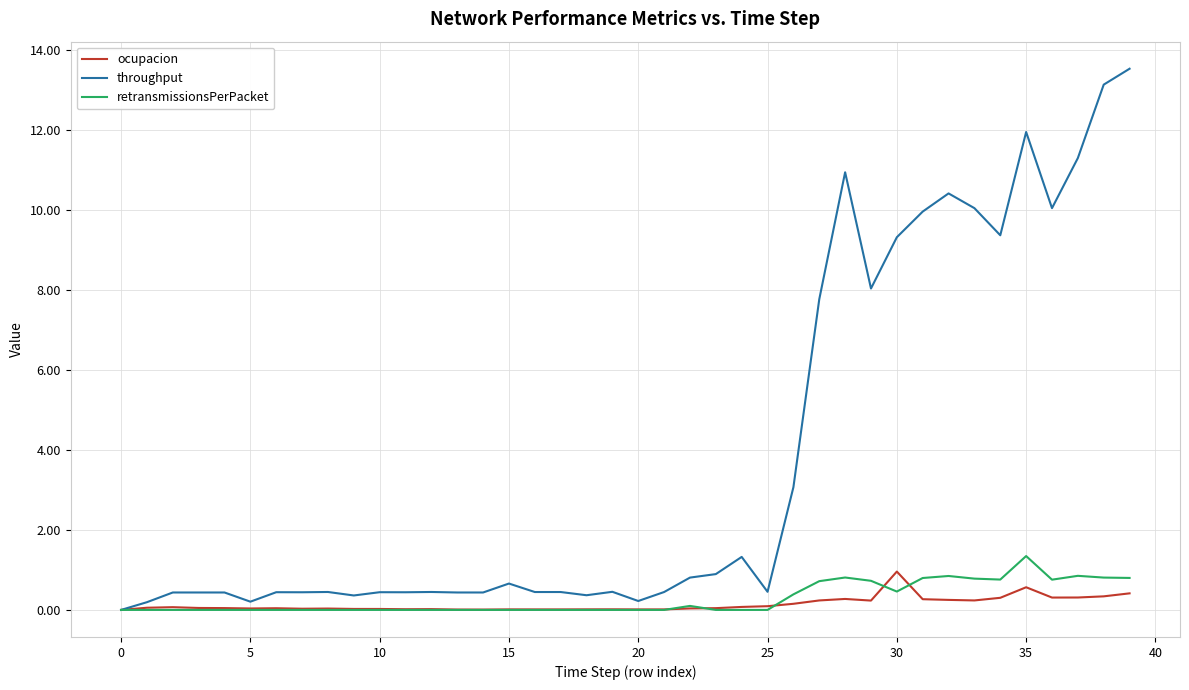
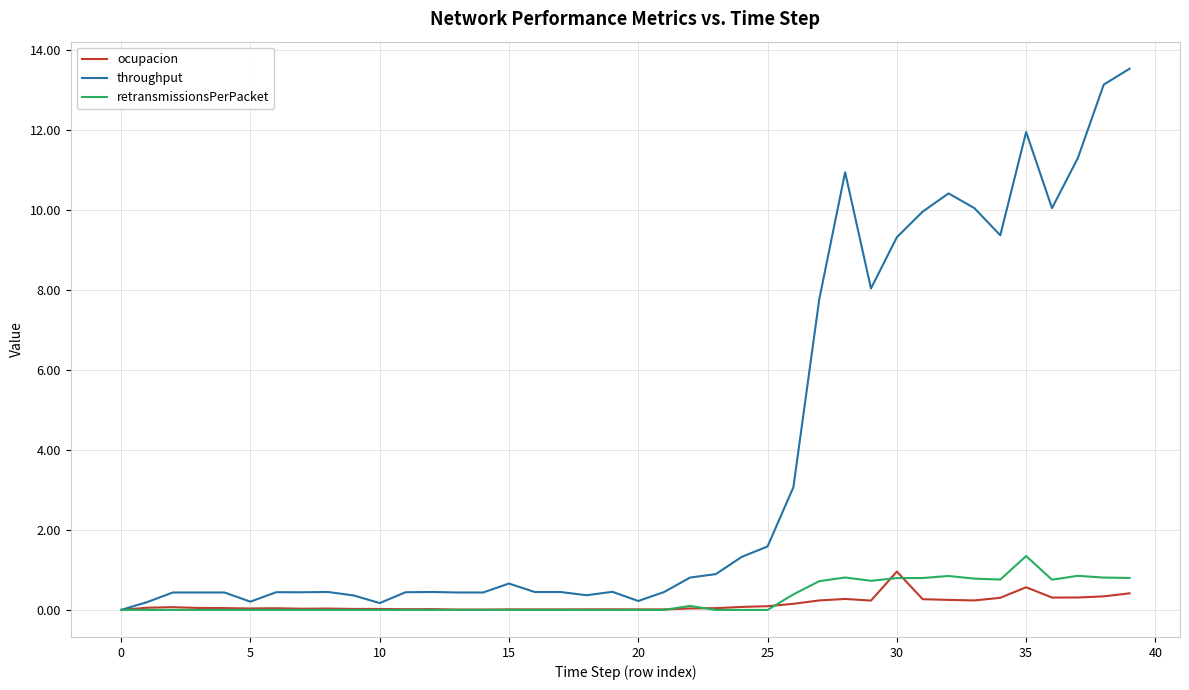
throughput, 10: 0.4 -> 0.2
throughput, 25: 0.5 -> 1.6
retransmissionsPerPacket, 30: 0.5 -> 0.8
